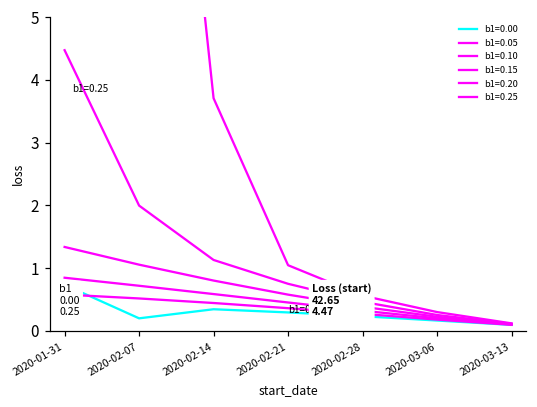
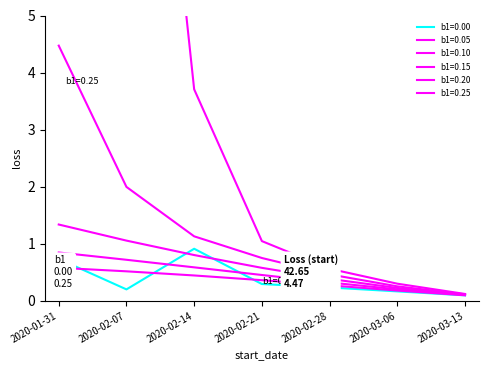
b1=0.00, 2020-02-14: 0.3 -> 0.9
